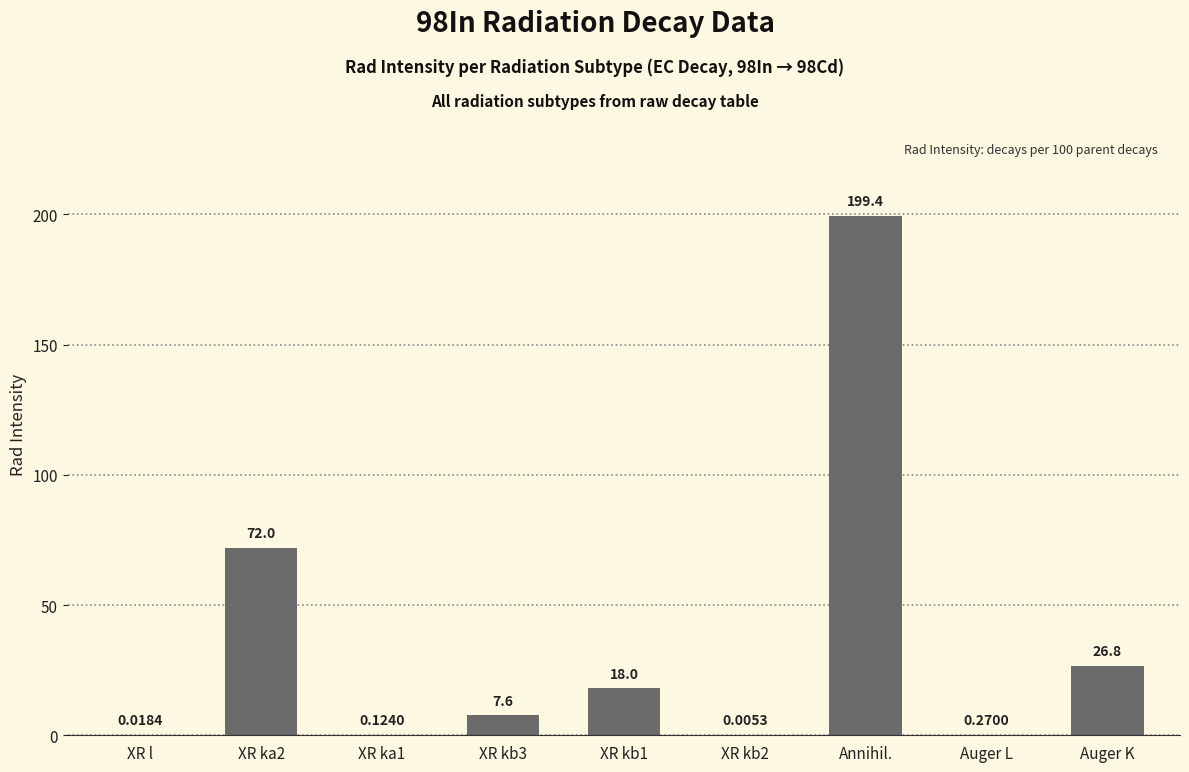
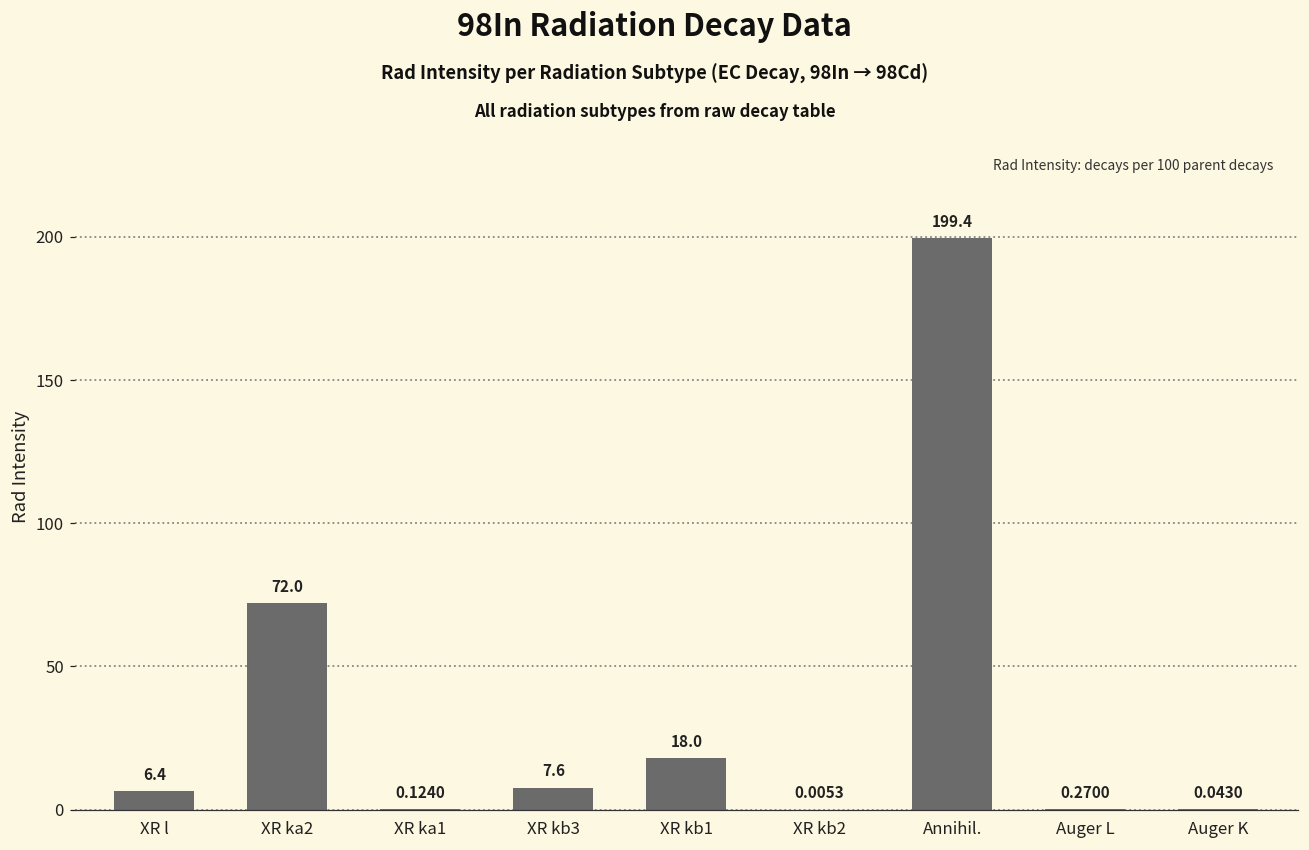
XR l: 0.0184 -> 6.4
Auger K: 26.8 -> 0.0430
